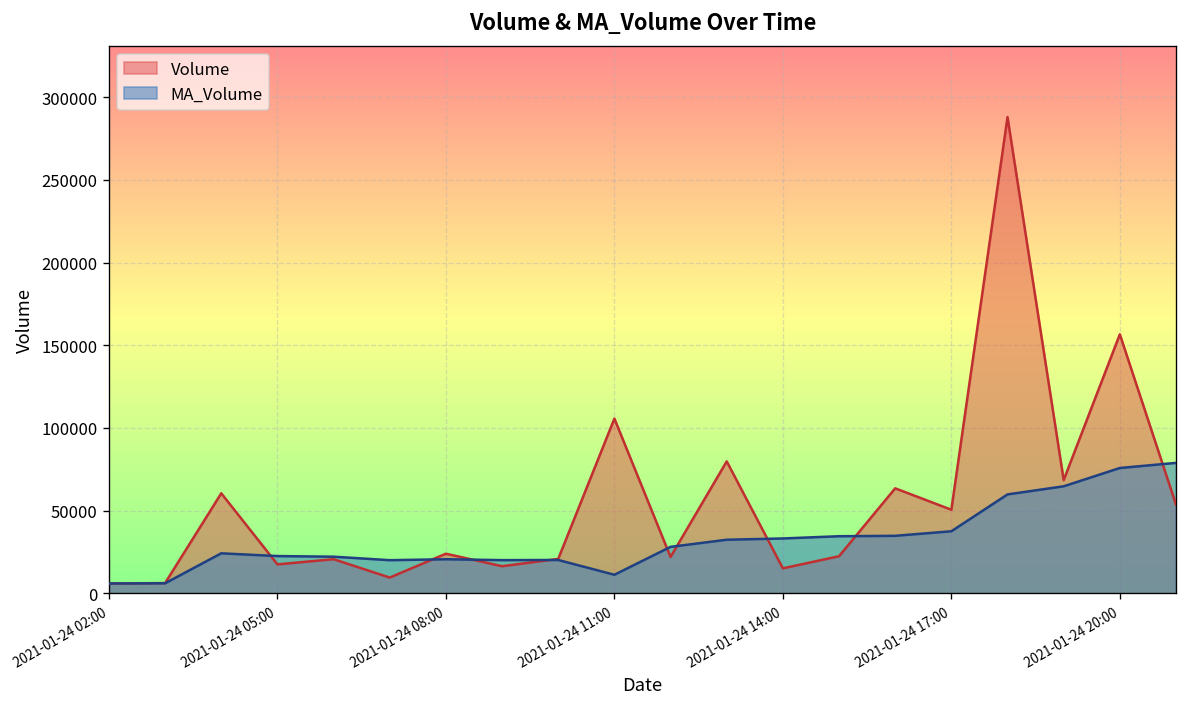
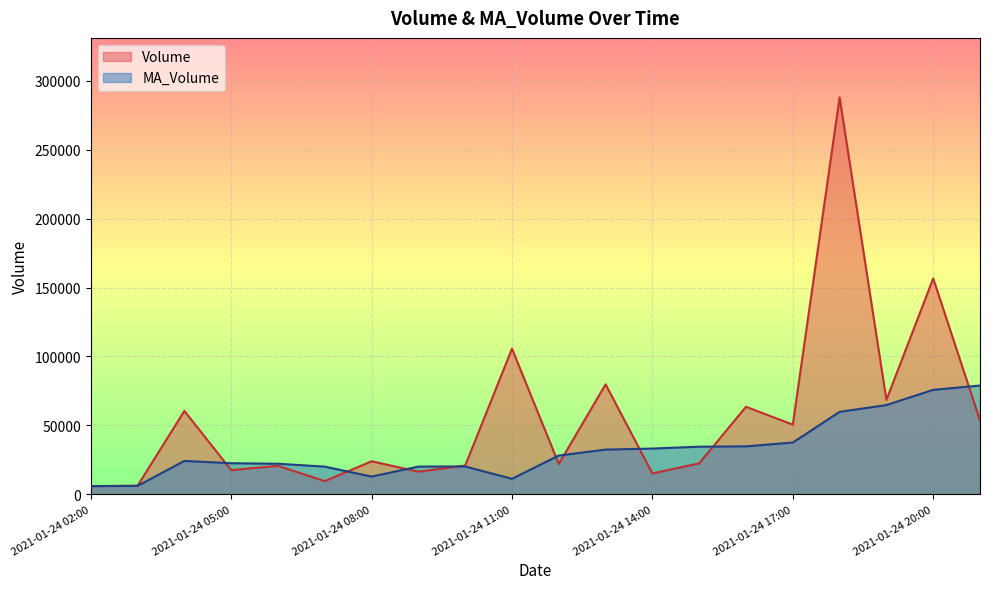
MA_Volume, 2021-01-24 08:00: 21000 -> 13000
